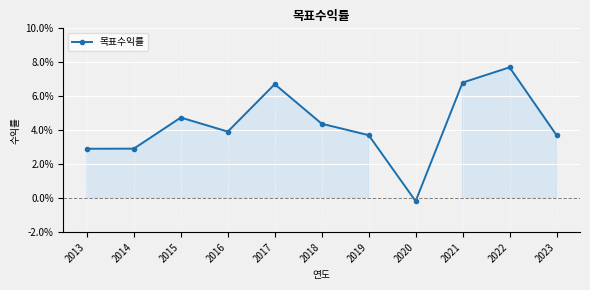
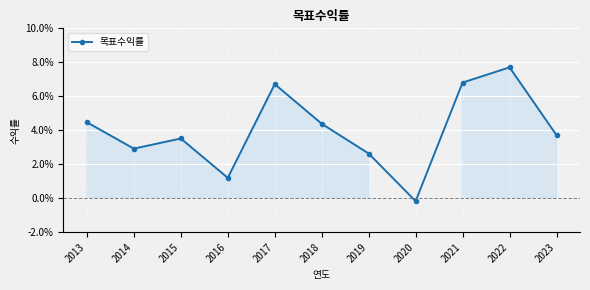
2013: 2.9% -> 4.5%
2015: 4.7% -> 3.5%
2016: 3.9% -> 1.2%
2019: 3.7% -> 2.6%
